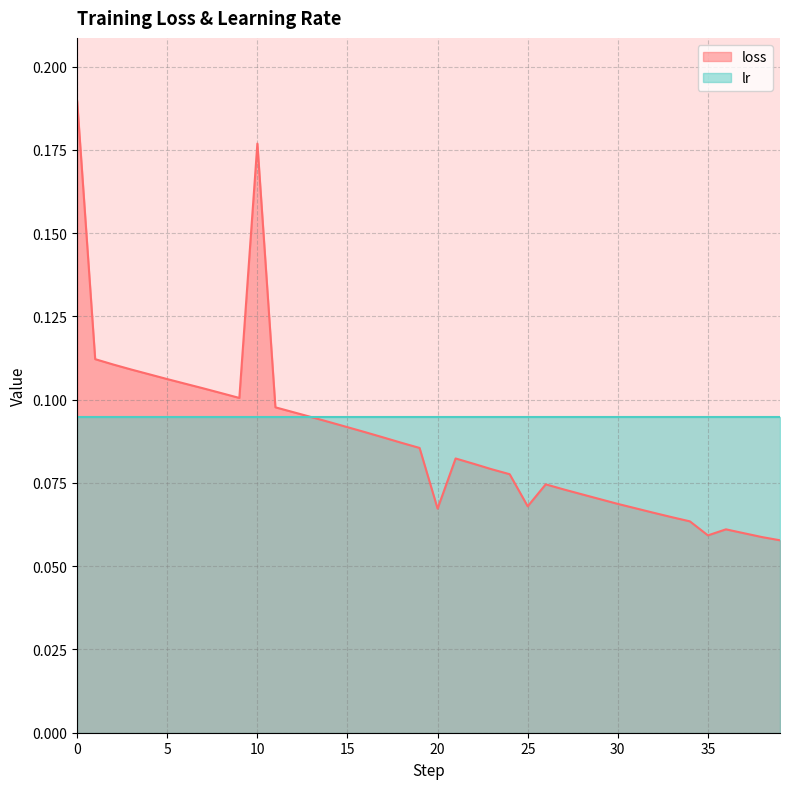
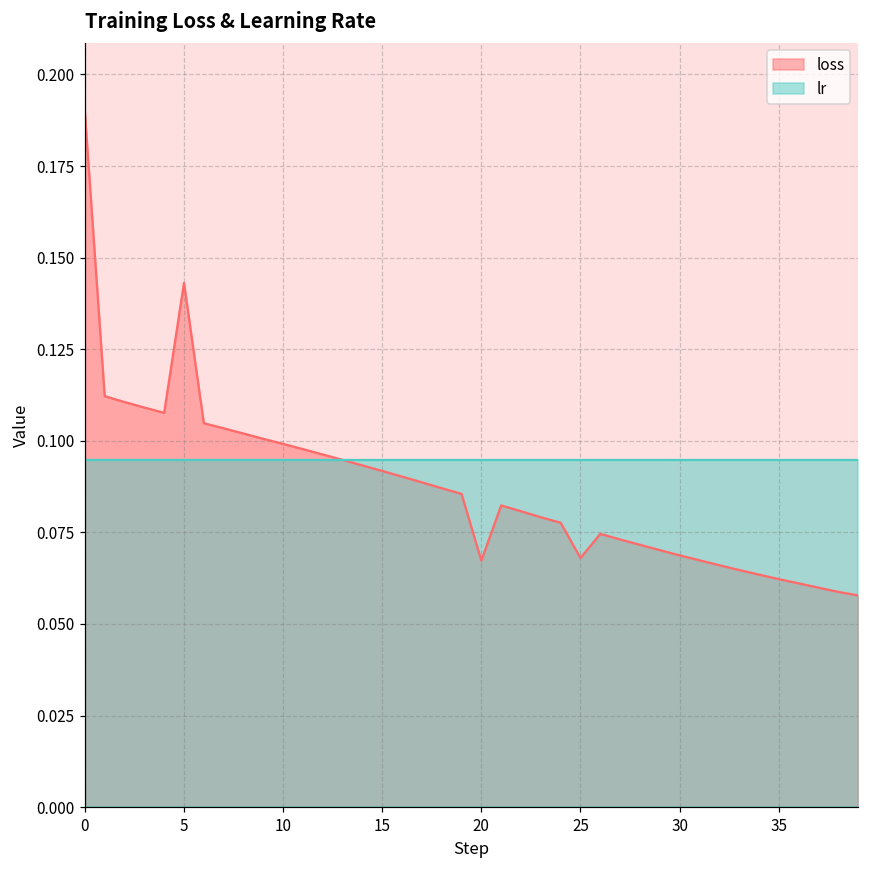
loss, 5: 0.106 -> 0.143
loss, 10: 0.177 -> 0.099
loss, 35: 0.059 -> 0.062
